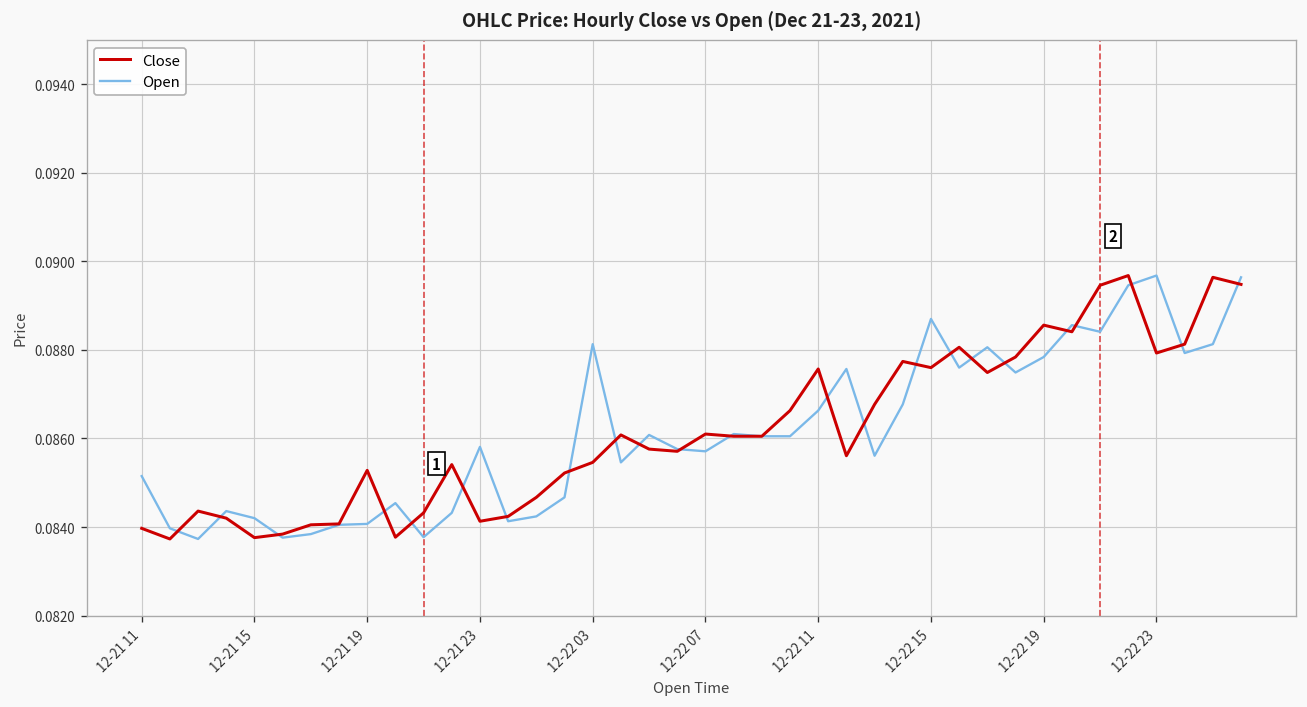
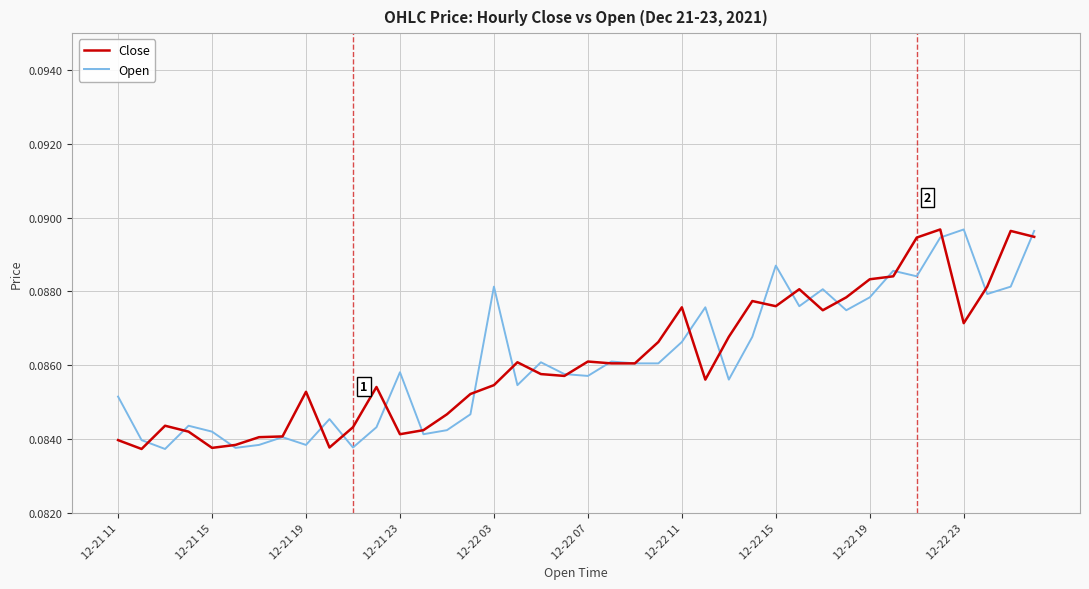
Open, 12-21 19: 0.0841 -> 0.0838
Close, 12-22 19: 0.0886 -> 0.0883
Close, 12-22 23: 0.0879 -> 0.0871
